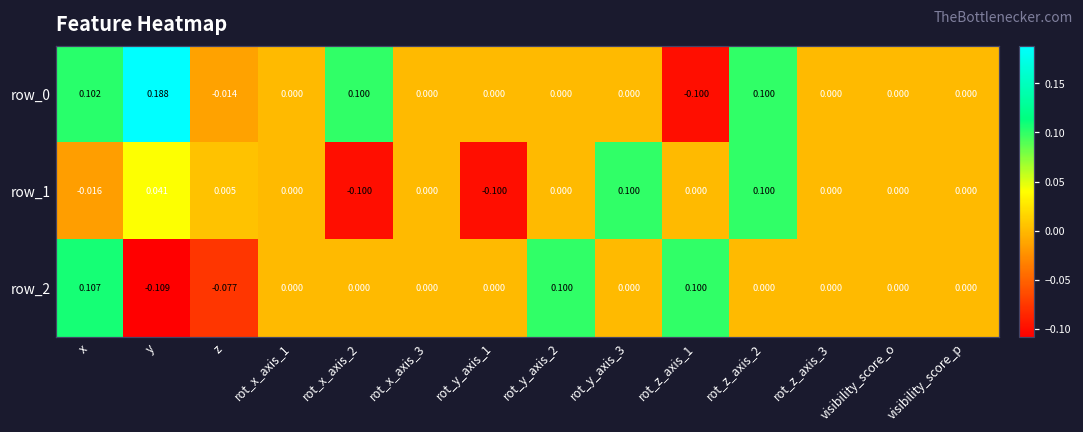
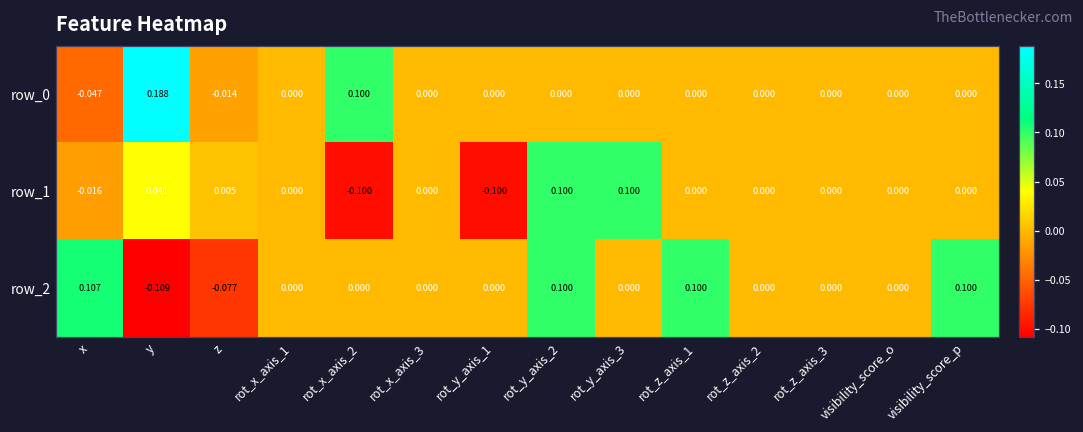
row_0, x: 0.102 -> -0.047
row_0, rot_z_axis_1: -0.100 -> 0.000
row_0, rot_z_axis_2: 0.100 -> 0.000
row_1, rot_y_axis_2: 0.000 -> 0.100
row_1, rot_z_axis_2: 0.100 -> 0.000
row_2, visibility_score_p: 0.000 -> 0.100
